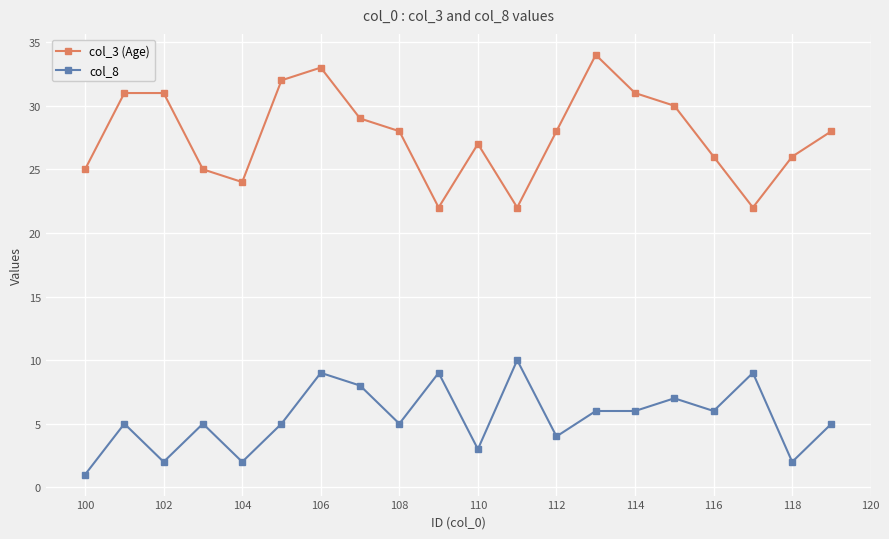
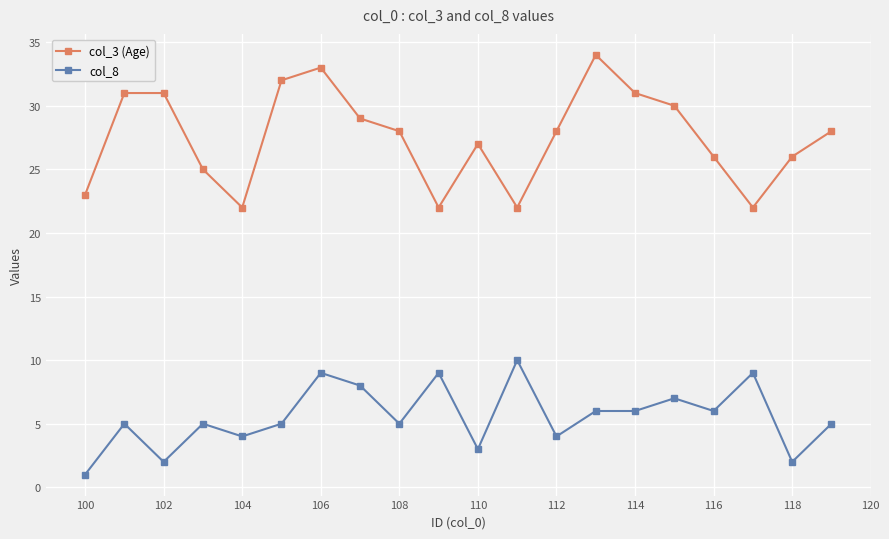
col_3 (Age), 100: 25 -> 23
col_3 (Age), 104: 24 -> 22
col_8, 104: 2 -> 4
